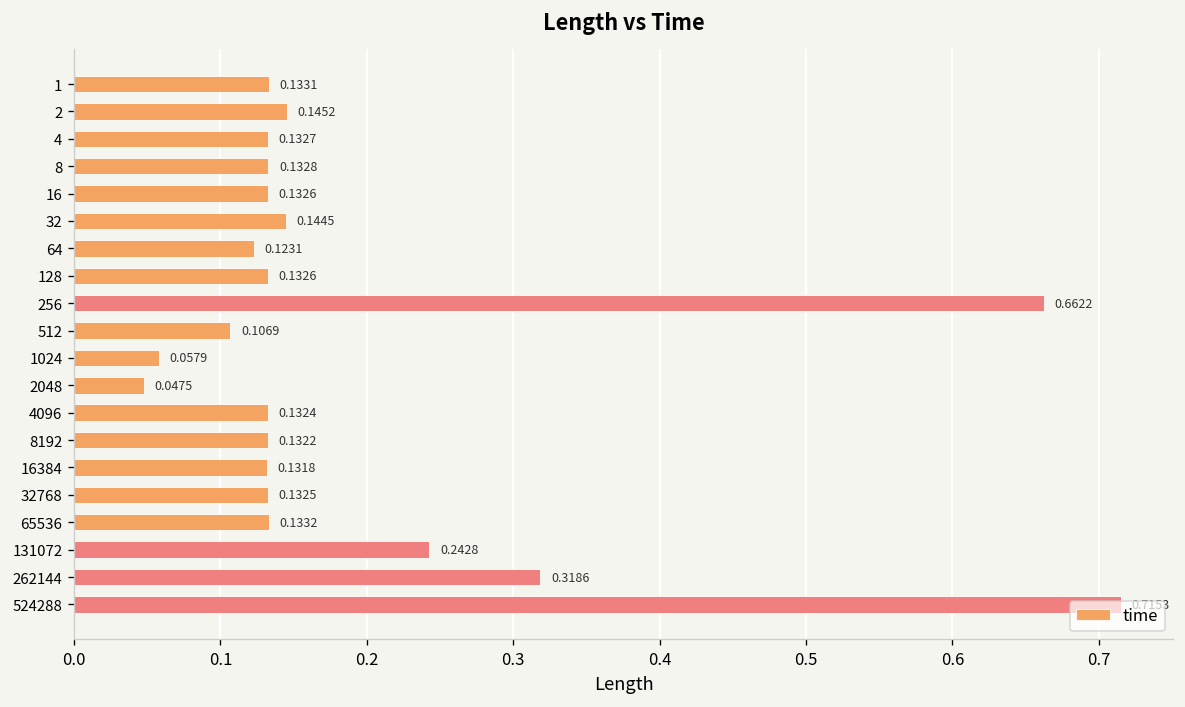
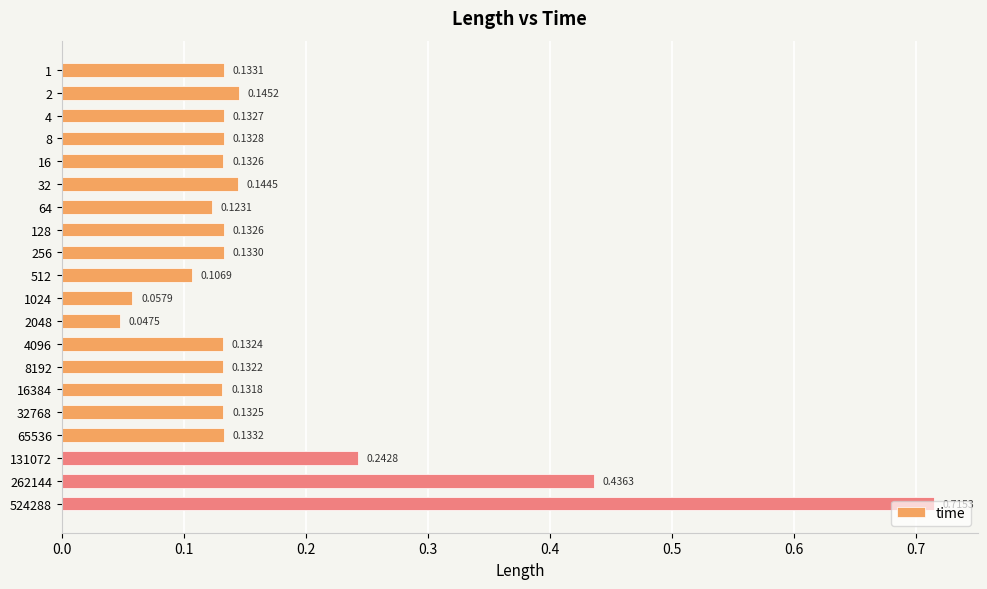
256: 0.6622 -> 0.1330
262144: 0.3186 -> 0.4363
